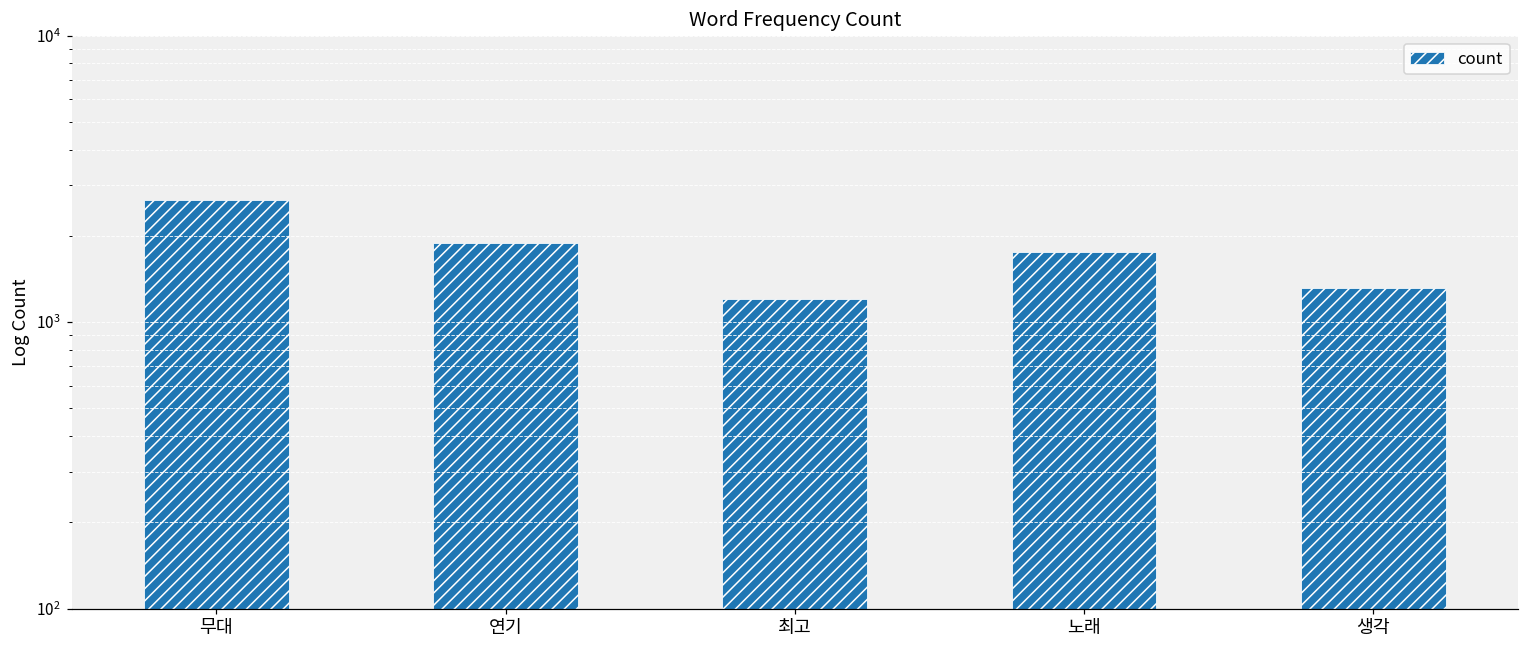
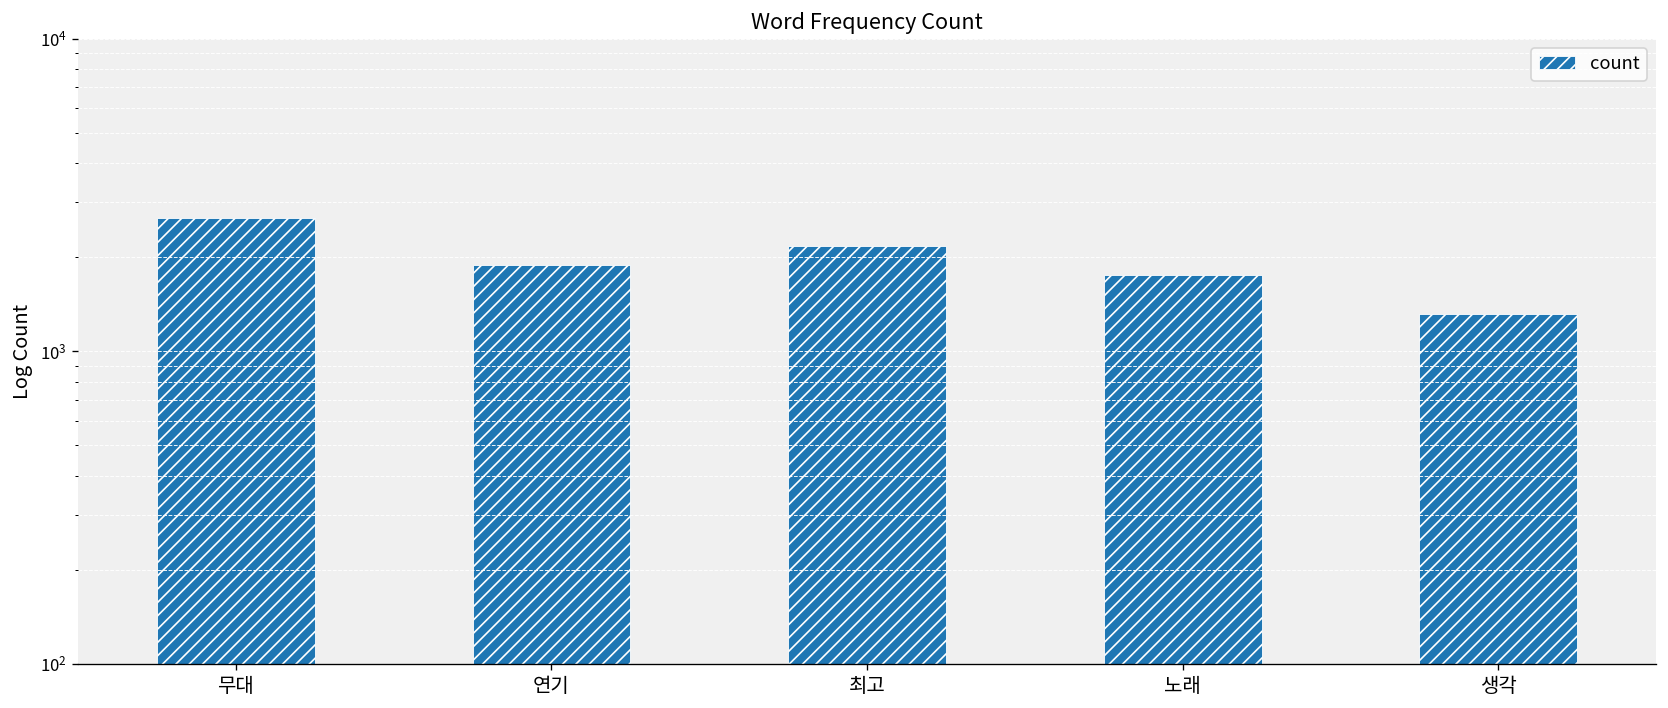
최고: 1200 -> 2200
